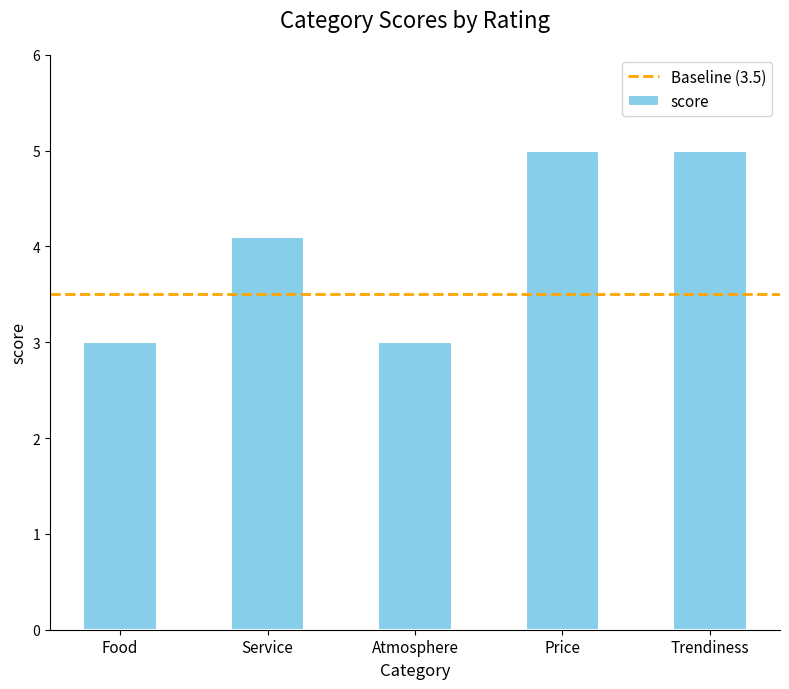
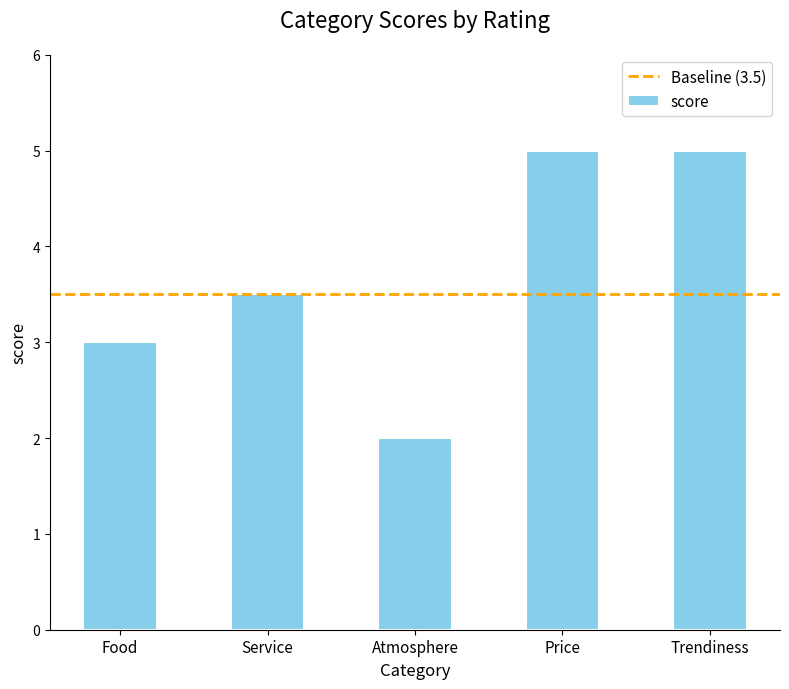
Service: 4.1 -> 3.5
Atmosphere: 3 -> 2
